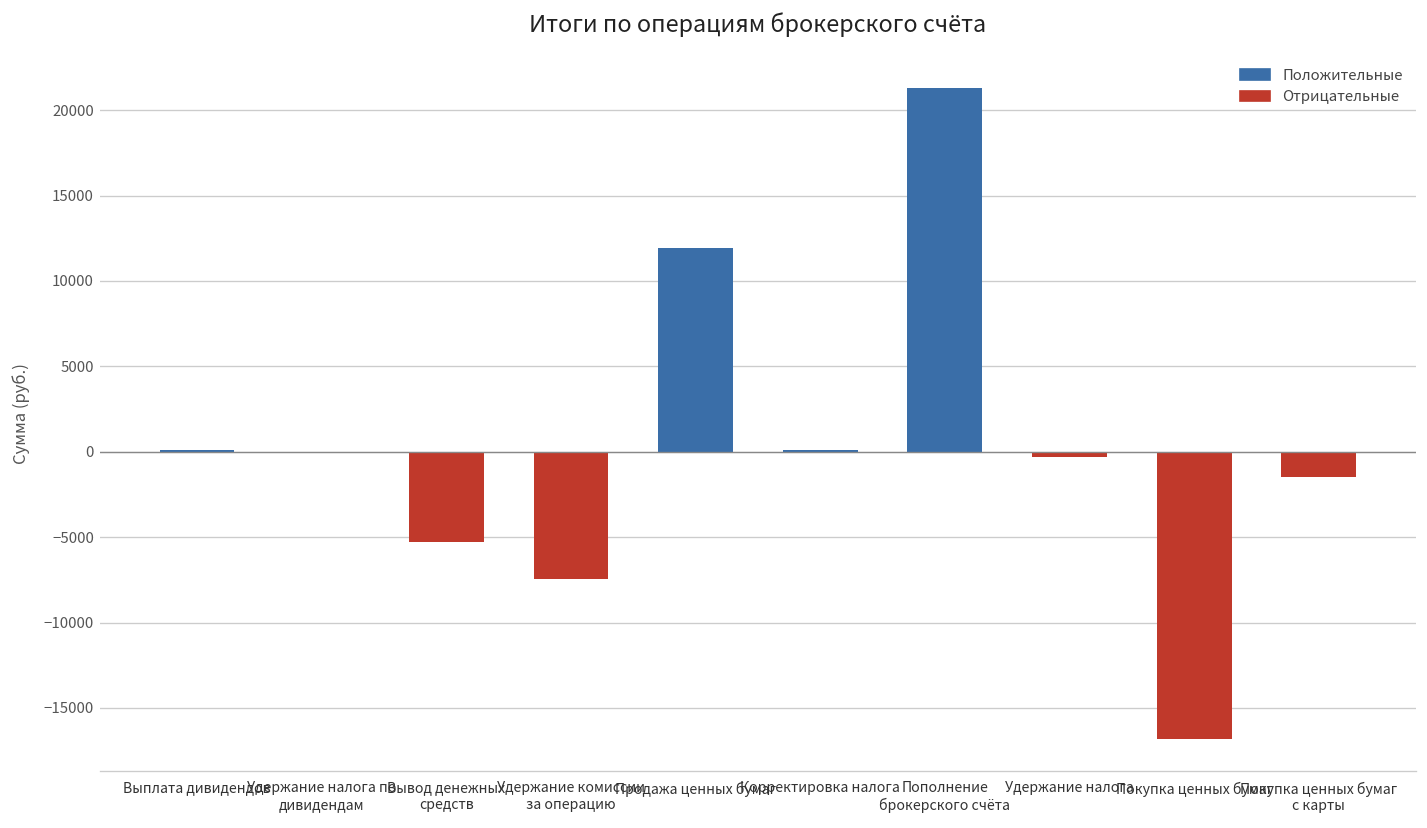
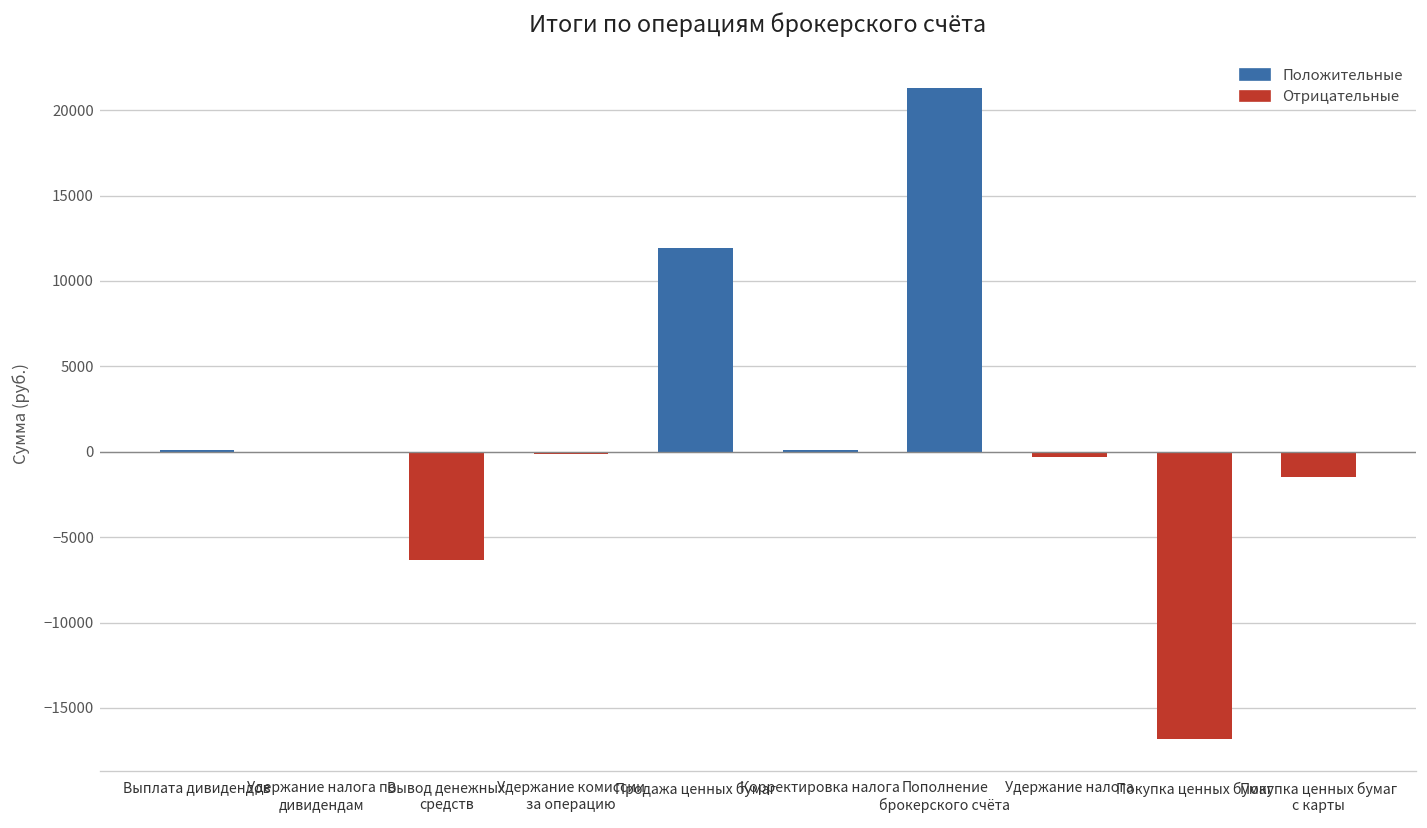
Вывод денежных средств: -5300 -> -6300
Удержание комиссии за операцию: -7500 -> -100
